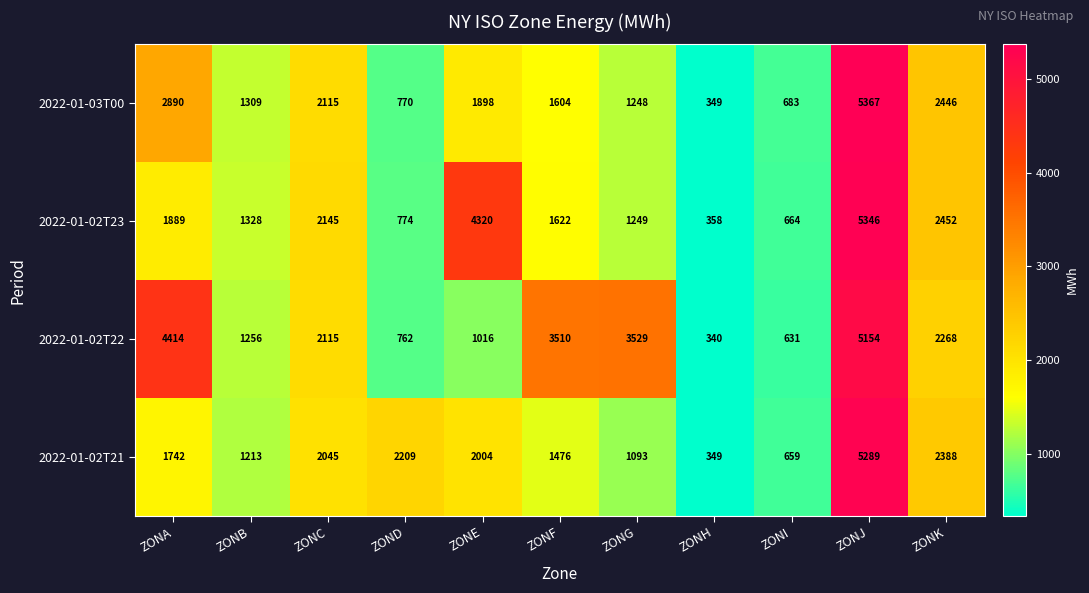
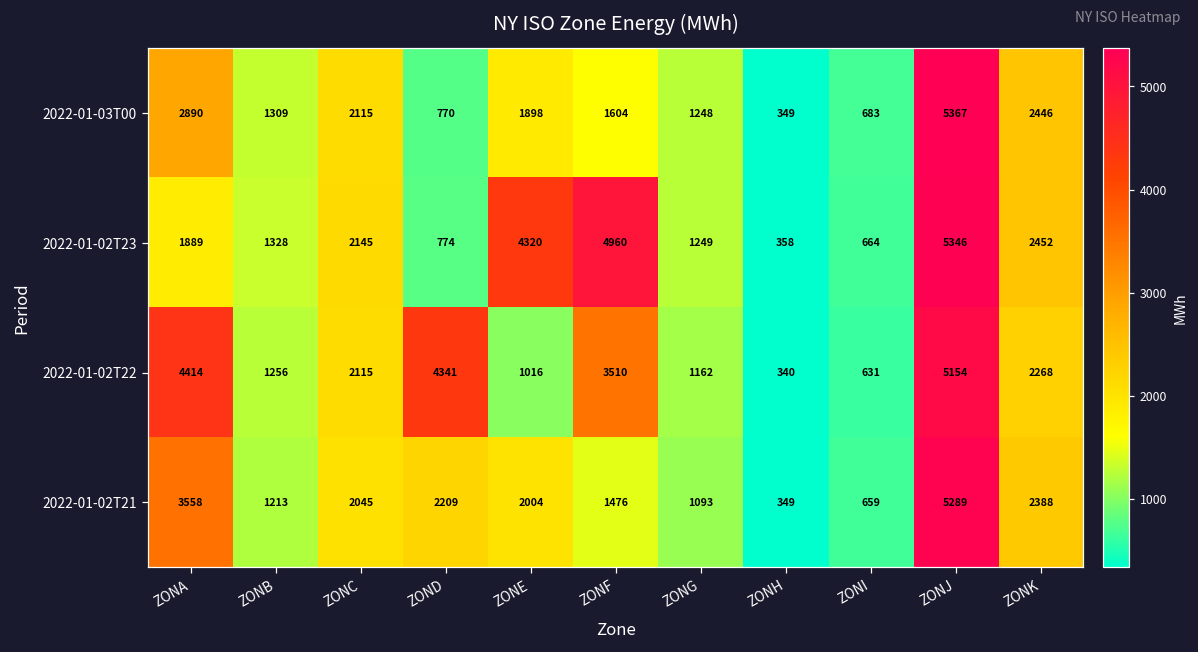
2022-01-02T23, ZONF: 1622 -> 4960
2022-01-02T22, ZOND: 762 -> 4341
2022-01-02T22, ZONG: 3529 -> 1162
2022-01-02T21, ZONA: 1742 -> 3558
